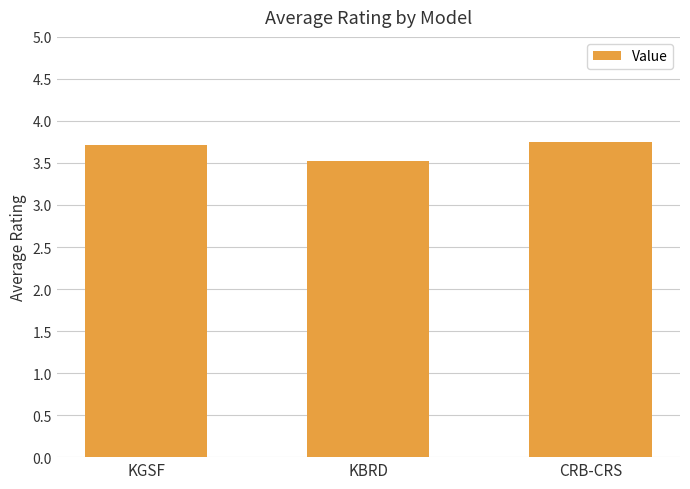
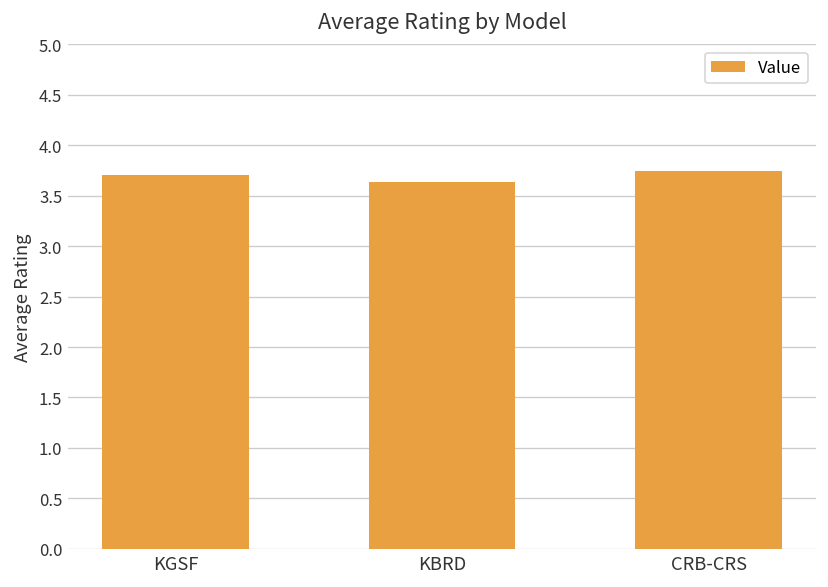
KBRD: 3.5 -> 3.6
